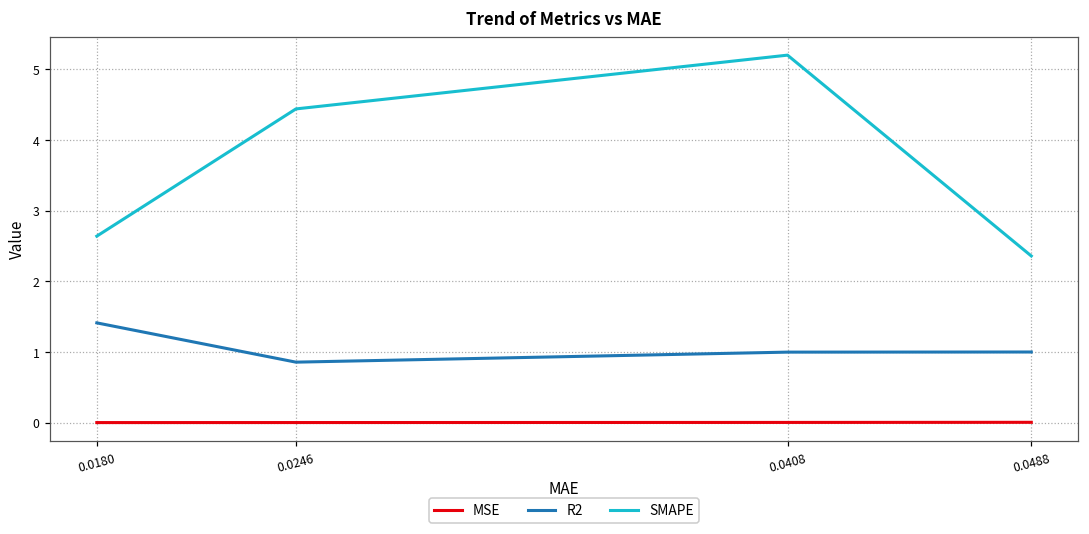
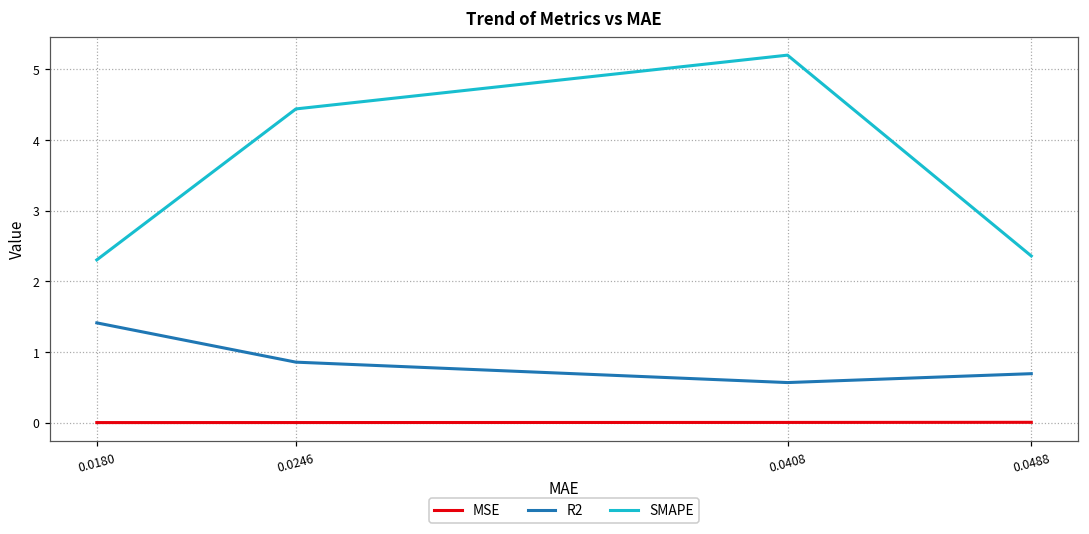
SMAPE, 0.0180: 2.6 -> 2.3
R2, 0.0408: 1.0 -> 0.6
R2, 0.0488: 1.0 -> 0.7
